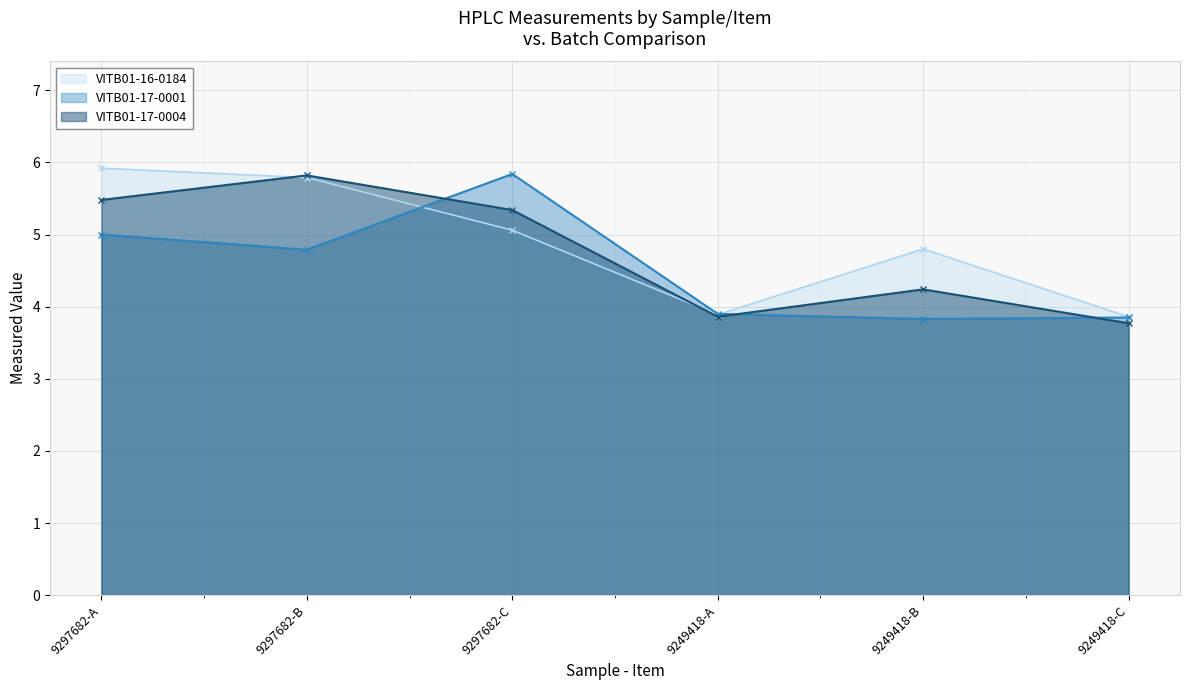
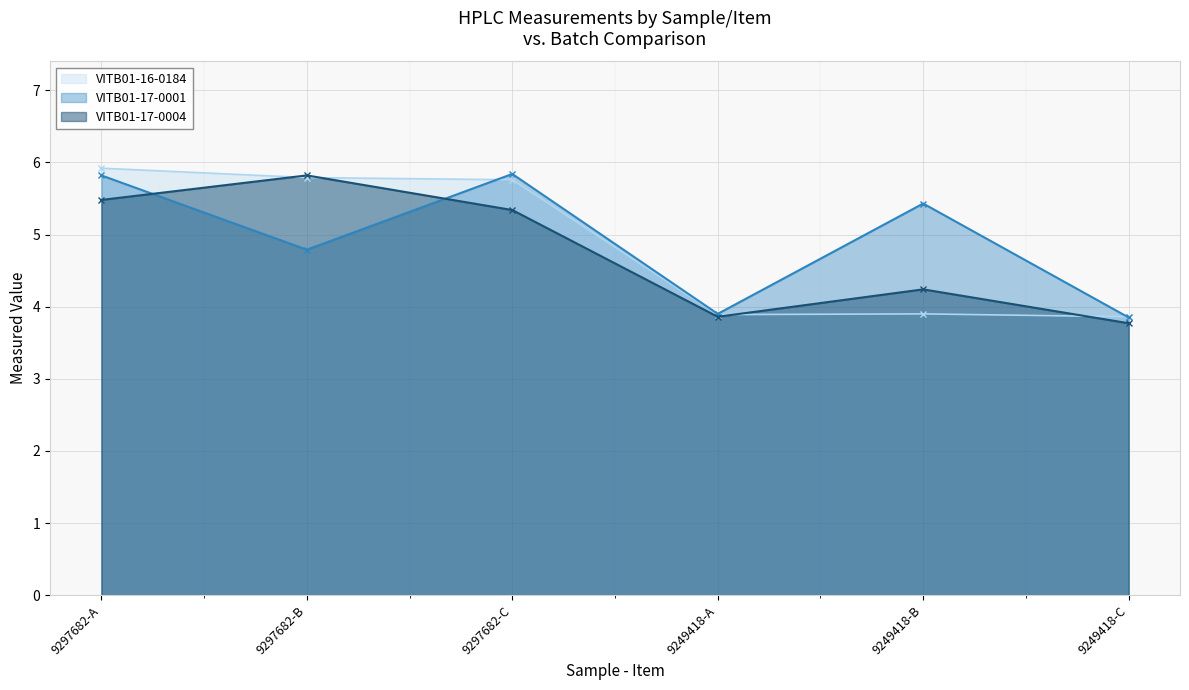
VITB01-17-0001, 9297682-A: 5.0 -> 5.8
VITB01-16-0184, 9297682-C: 5.1 -> 5.8
VITB01-16-0184, 9249418-B: 4.8 -> 3.9
VITB01-17-0001, 9249418-B: 3.8 -> 5.4
